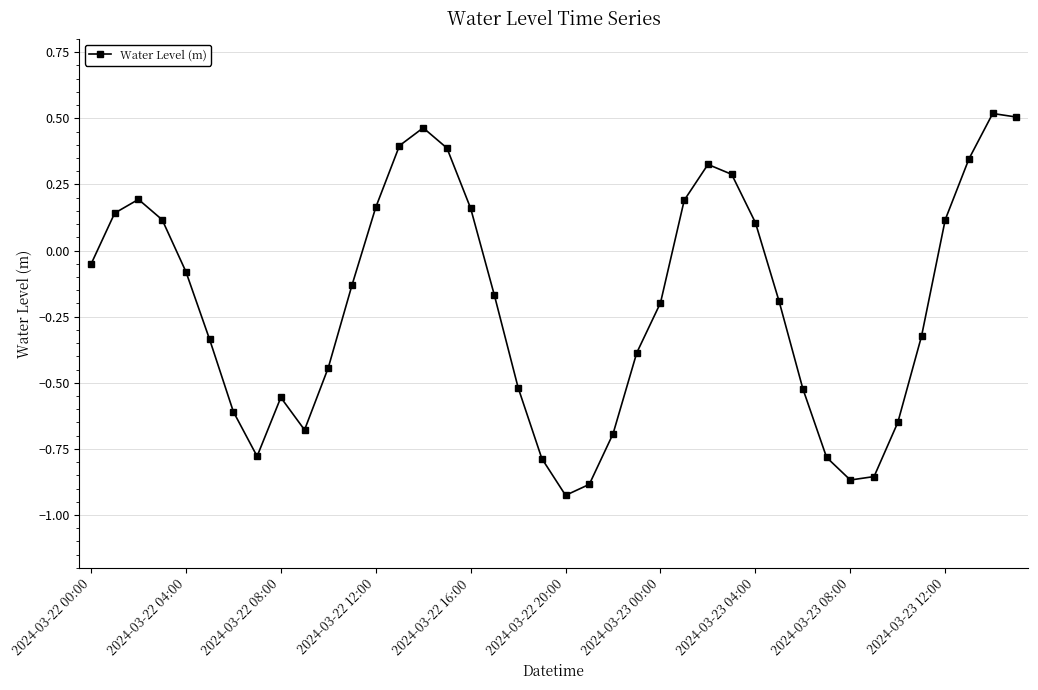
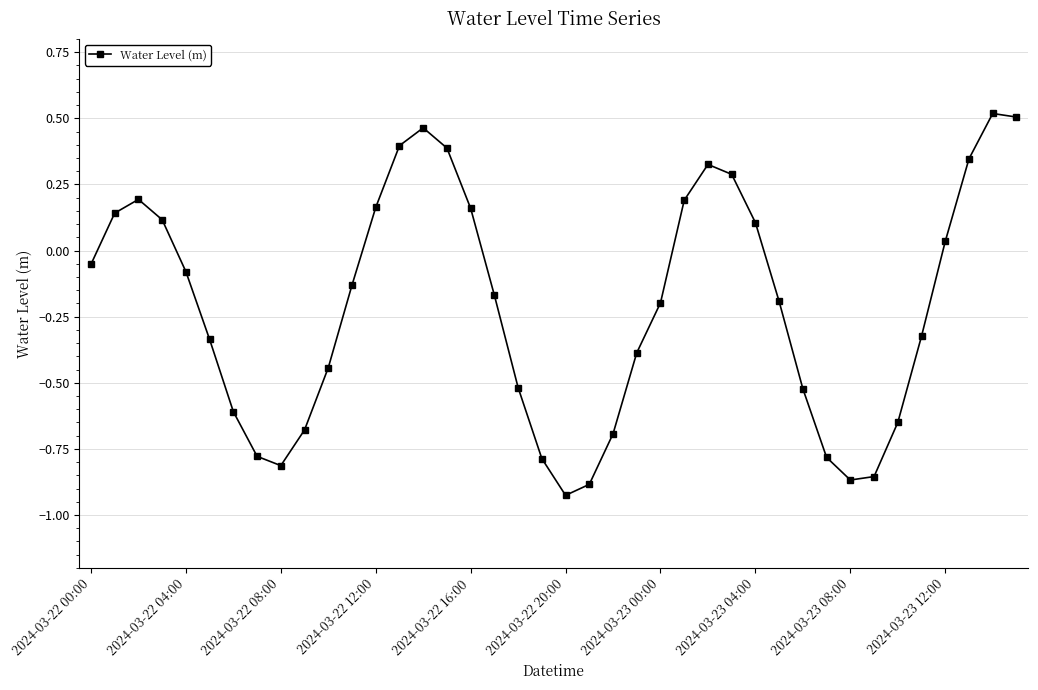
2024-03-22 08:00: -0.56 -> -0.81
2024-03-23 12:00: 0.12 -> 0.03
